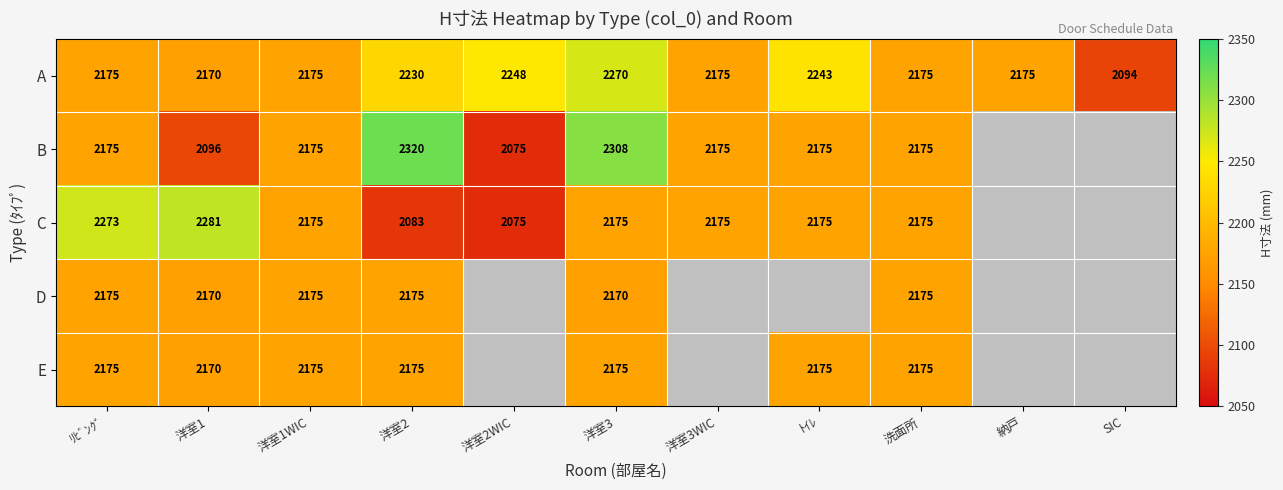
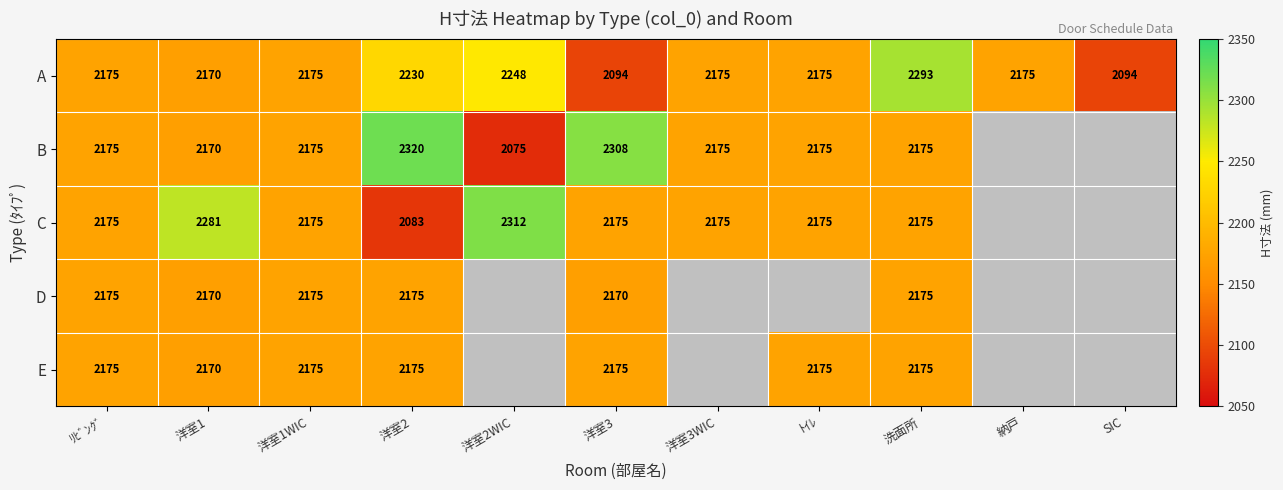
A, 洋室3: 2270 -> 2094
A, ﾄｲﾚ: 2243 -> 2175
A, 洗面所: 2175 -> 2293
B, 洋室1: 2096 -> 2170
C, ﾘﾋﾞﾝｸﾞ: 2273 -> 2175
C, 洋室2WIC: 2075 -> 2312
